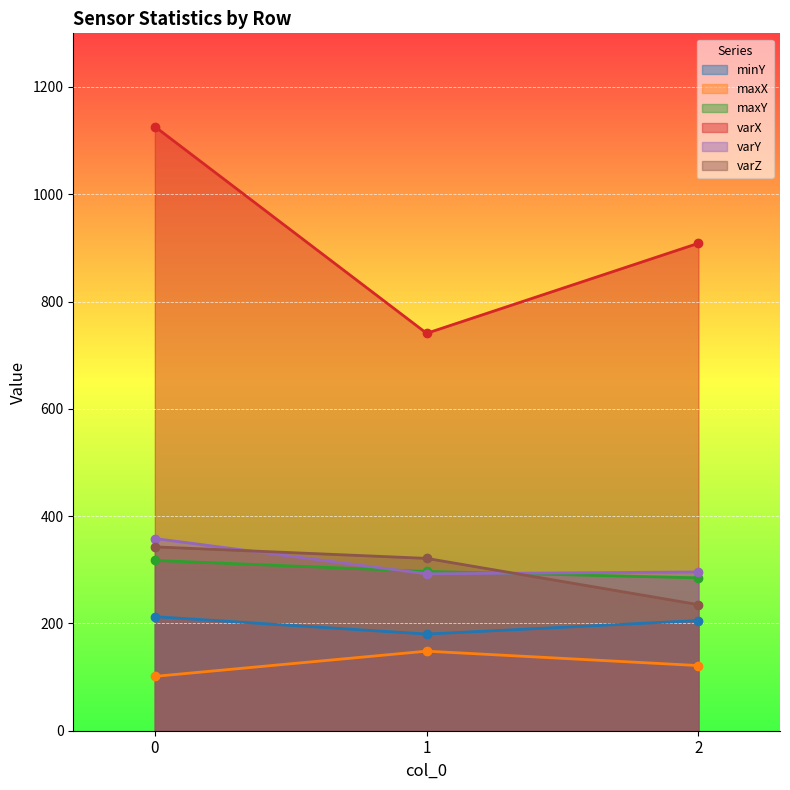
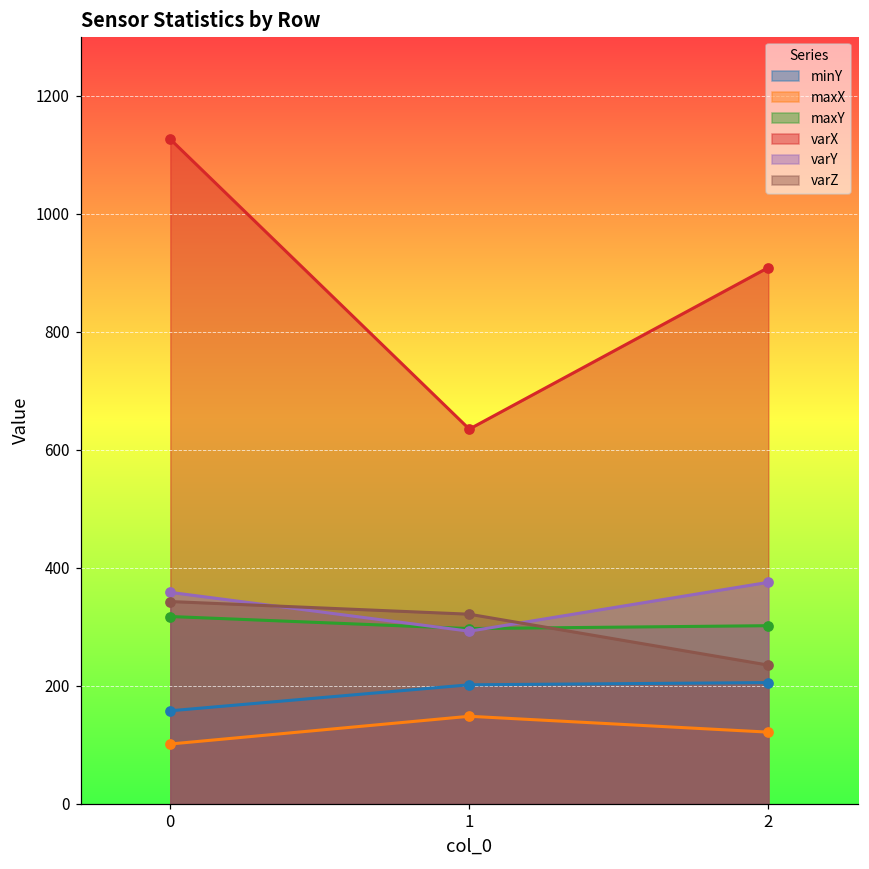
minY, 0: 210 -> 160
minY, 1: 180 -> 200
varX, 1: 740 -> 630
maxY, 2: 280 -> 300
varY, 2: 300 -> 380
